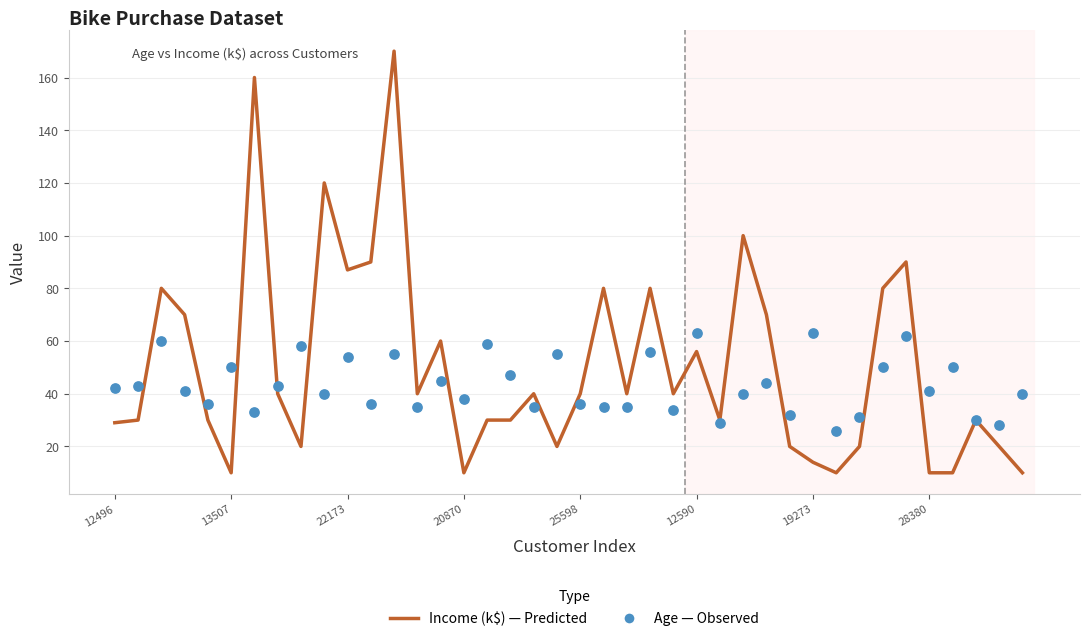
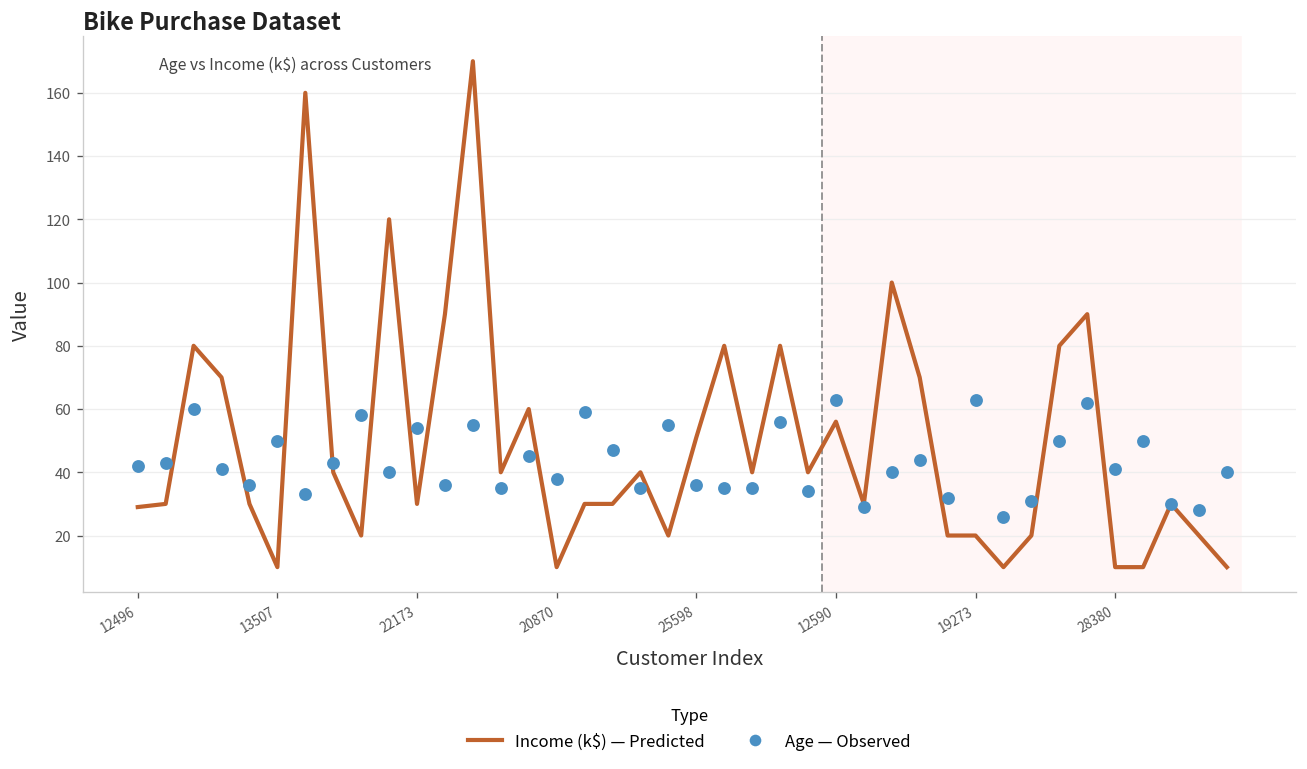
Income (k$) — Predicted, 22173: 87 -> 30
Income (k$) — Predicted, 25598: 40 -> 51
Income (k$) — Predicted, 19273: 14 -> 20
